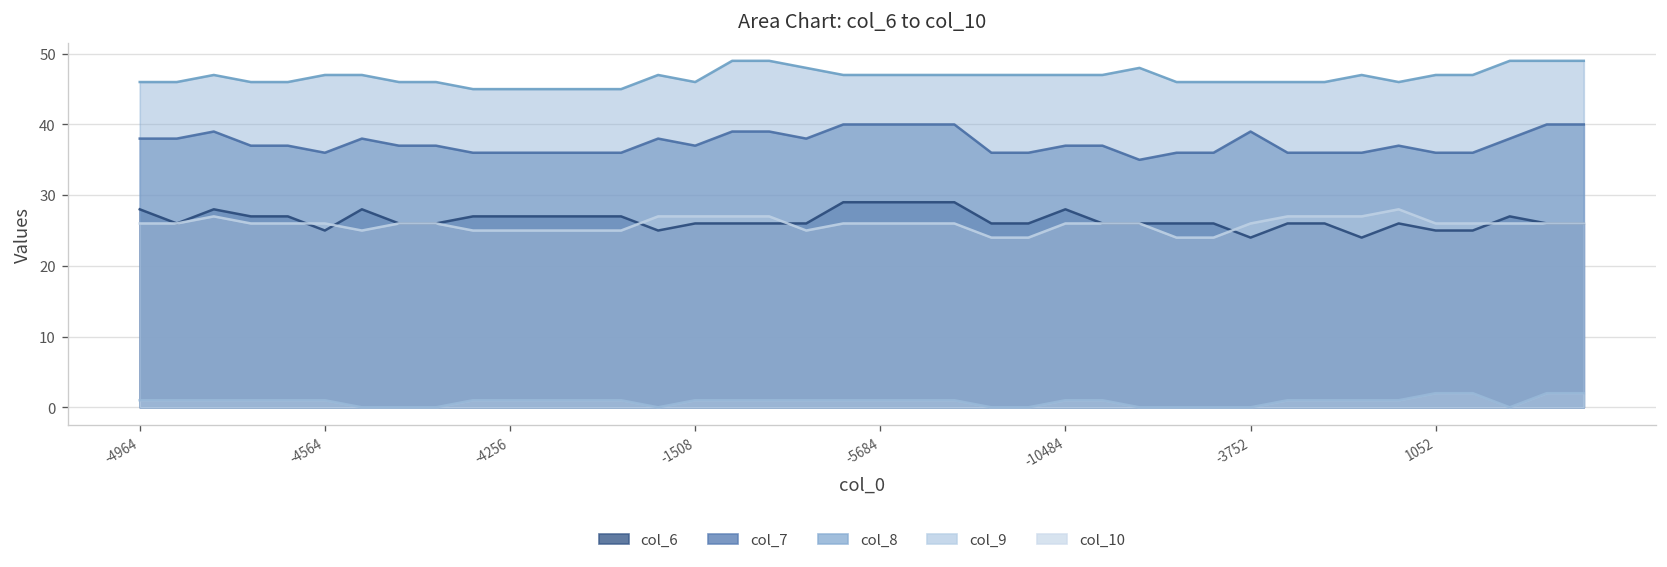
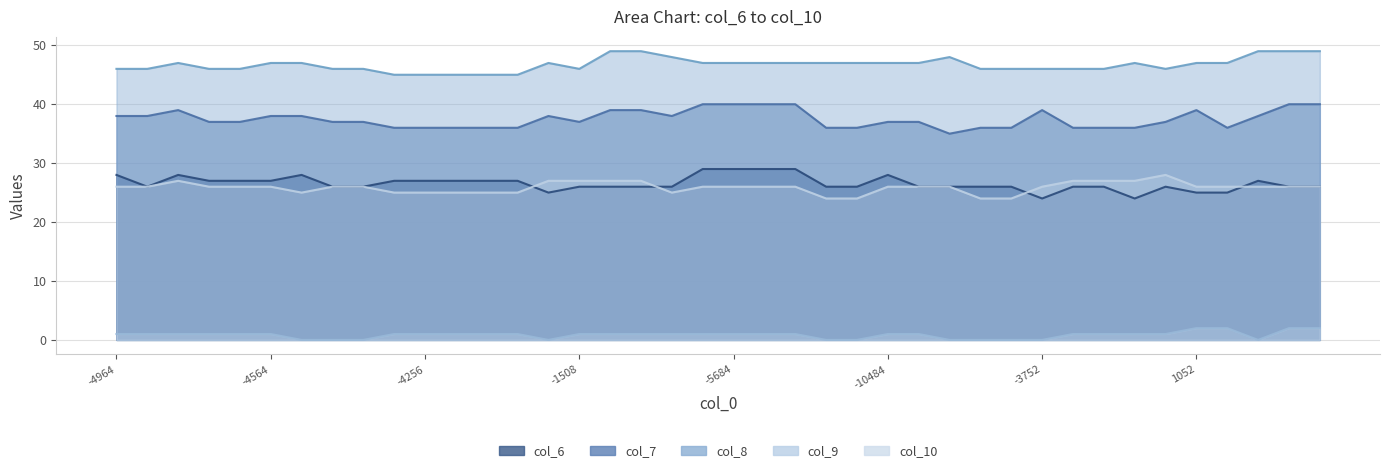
col_6, -4564: 25 -> 27
col_7, -4564: 36 -> 38
col_7, 1052: 36 -> 39
